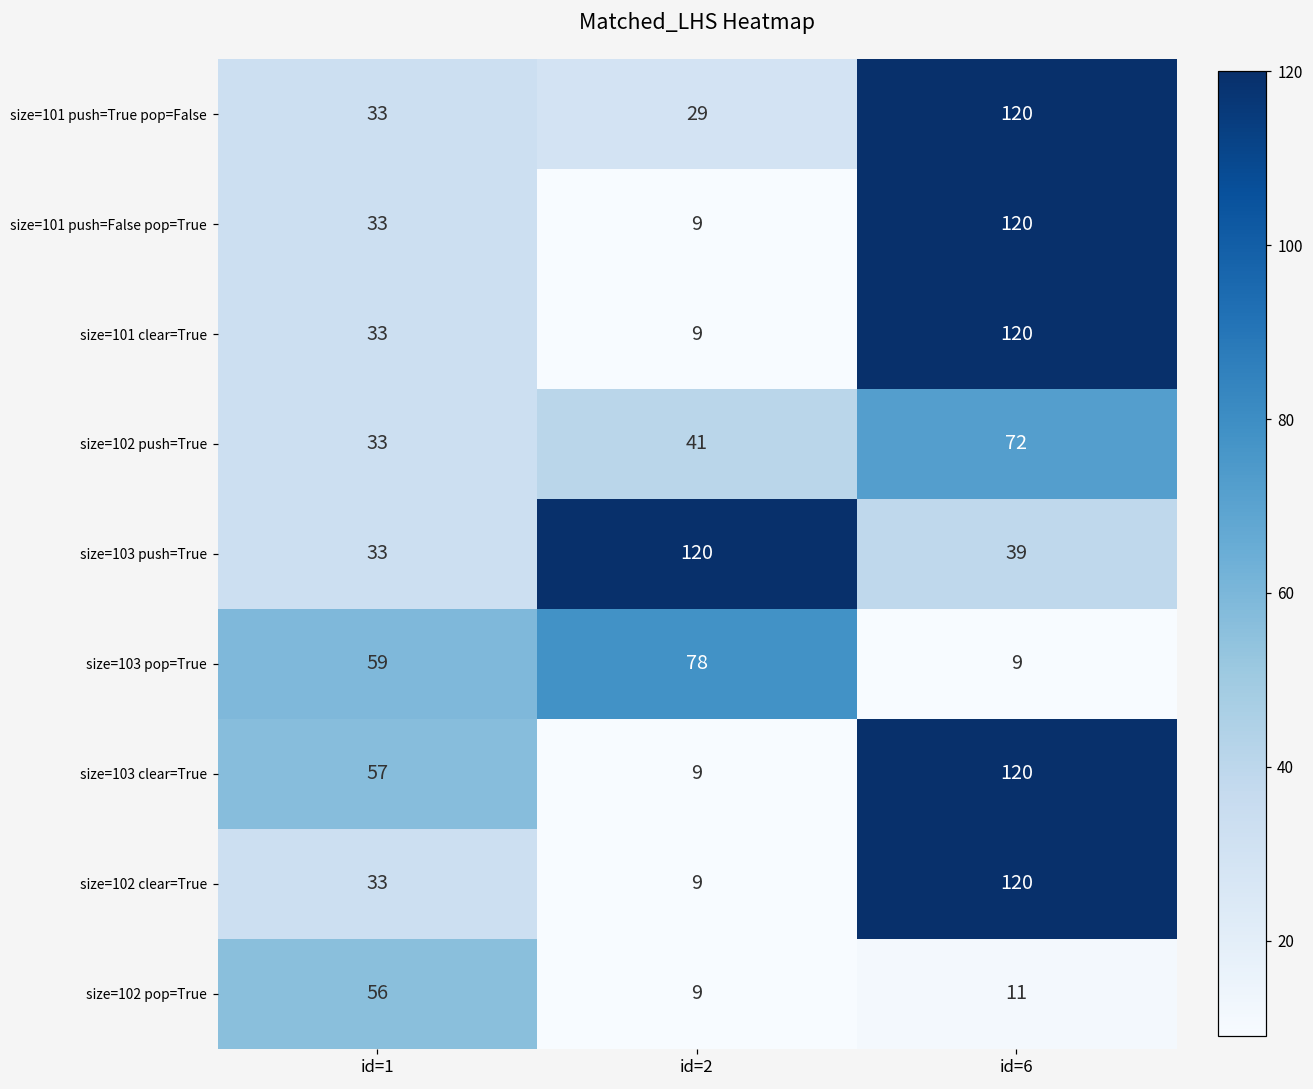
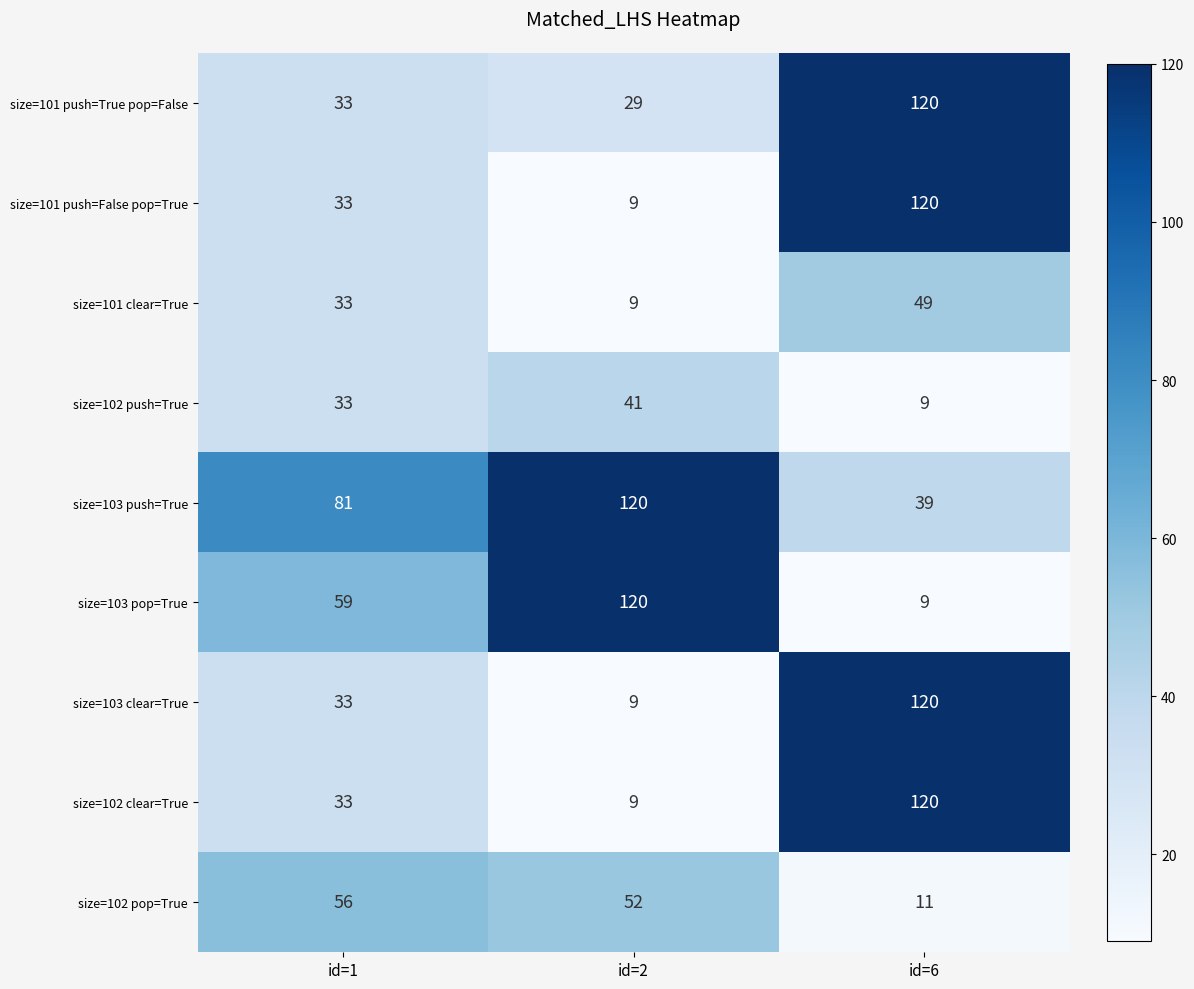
size=101 clear=True, id=6: 120 -> 49
size=102 push=True, id=6: 72 -> 9
size=103 push=True, id=1: 33 -> 81
size=103 pop=True, id=2: 78 -> 120
size=103 clear=True, id=1: 57 -> 33
size=102 pop=True, id=2: 9 -> 52
